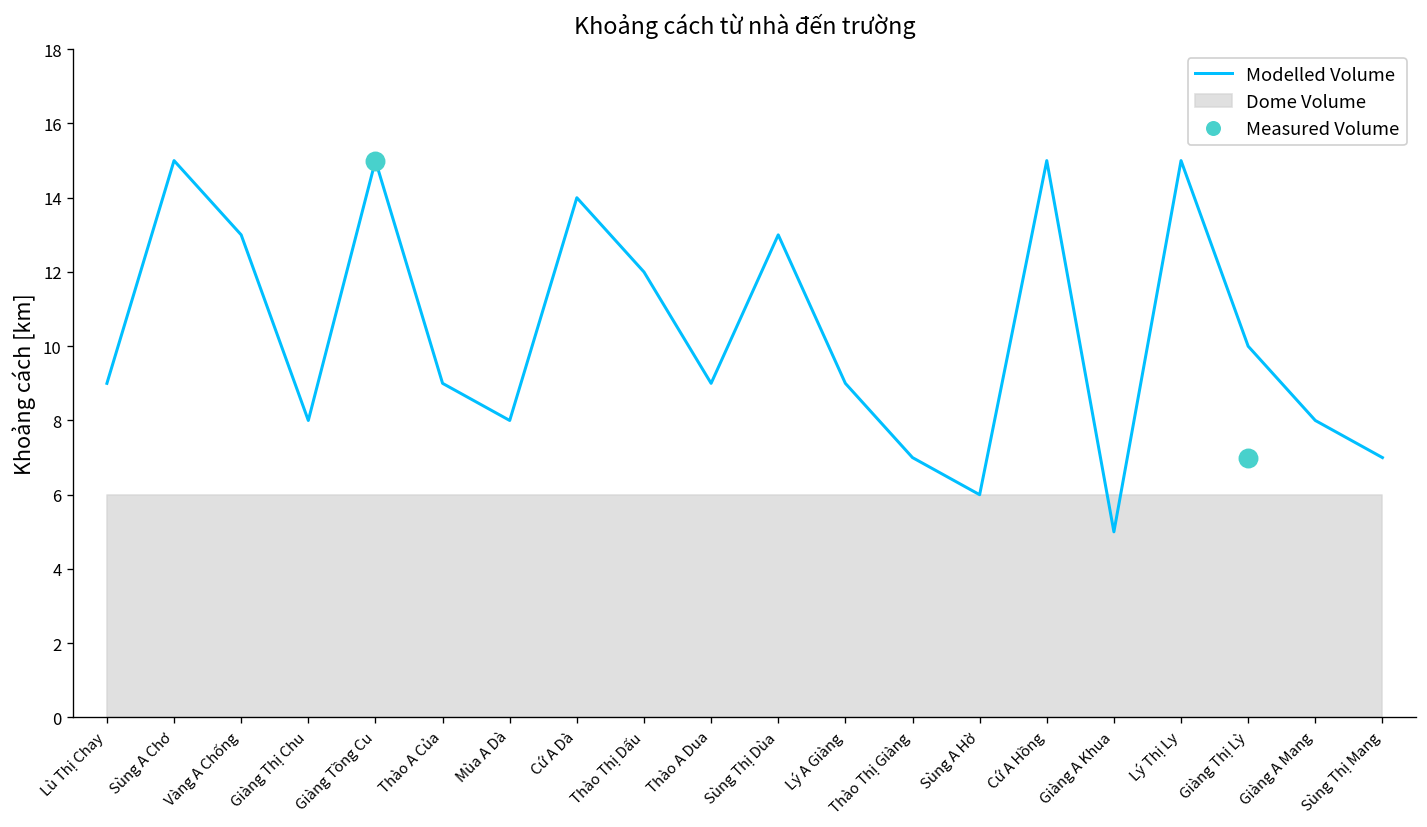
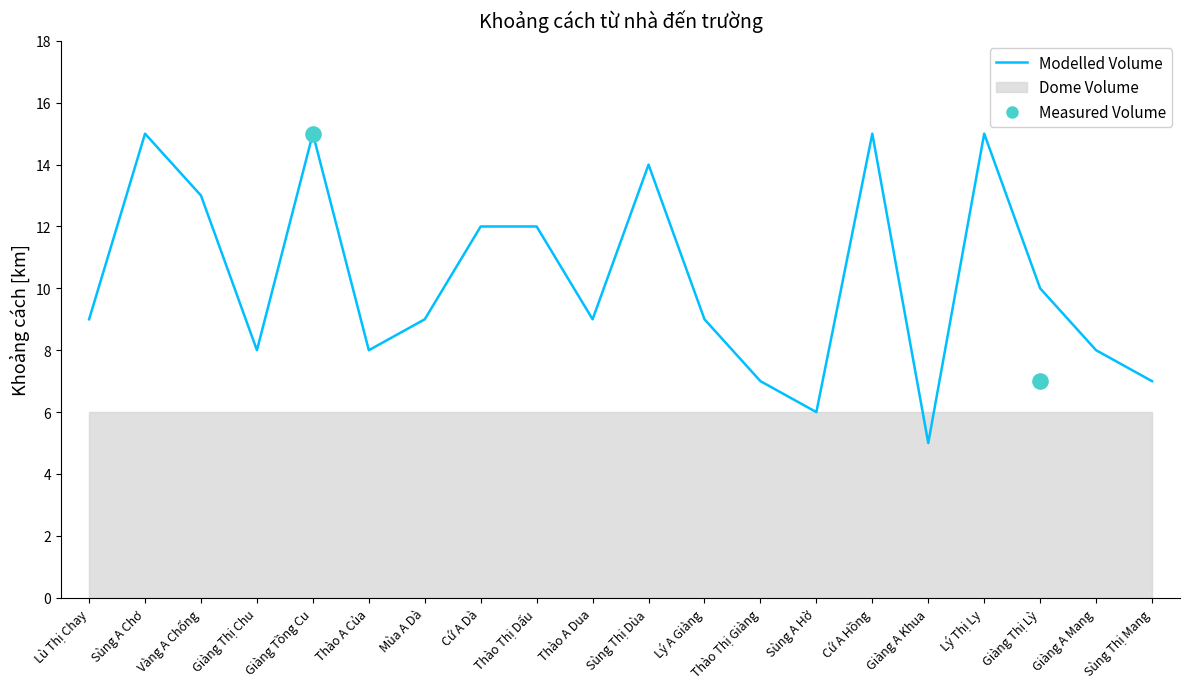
Modelled Volume, Thào A Của: 9 -> 8
Modelled Volume, Mùa A Dà: 8 -> 9
Modelled Volume, Cứ A Dà: 14 -> 12
Modelled Volume, Sùng Thị Dùa: 13 -> 14
